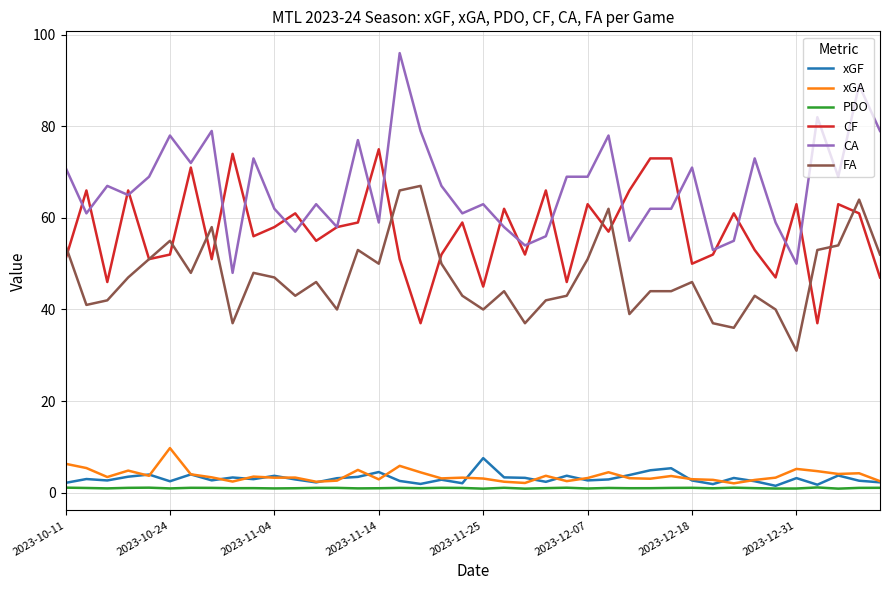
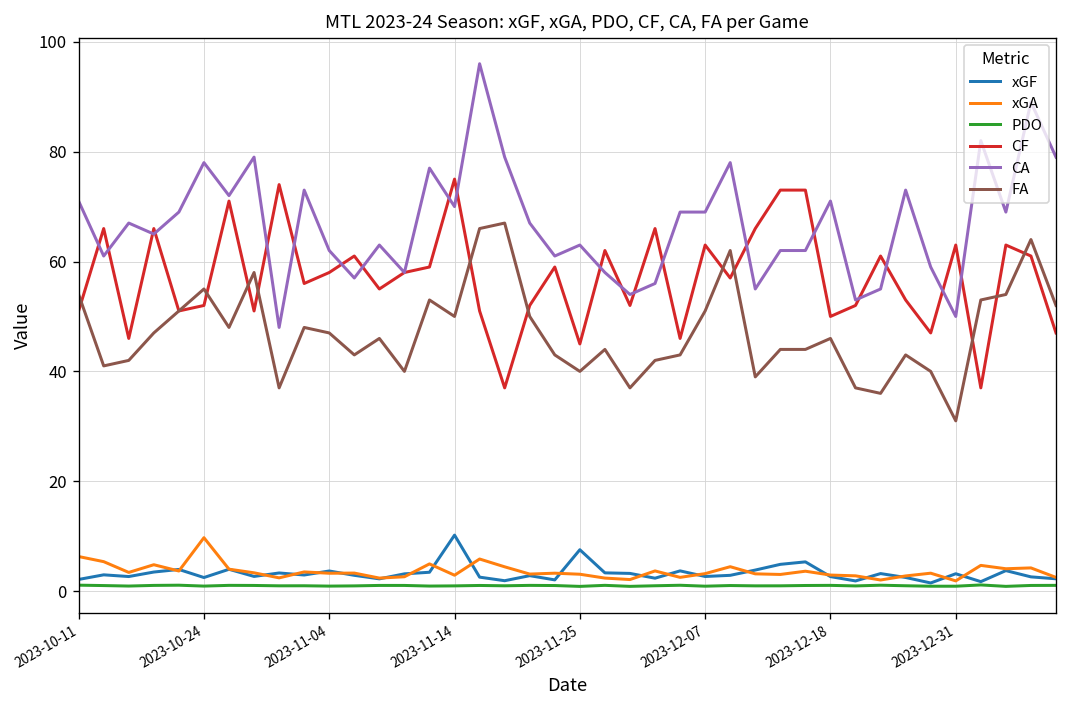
xGF, 2023-11-14: 5 -> 10
CA, 2023-11-14: 59 -> 70
xGA, 2023-12-31: 5 -> 2
